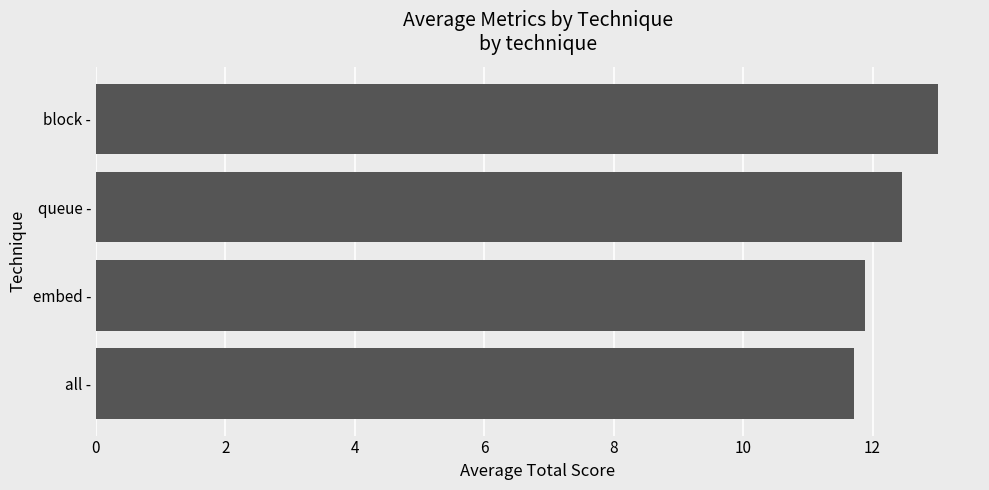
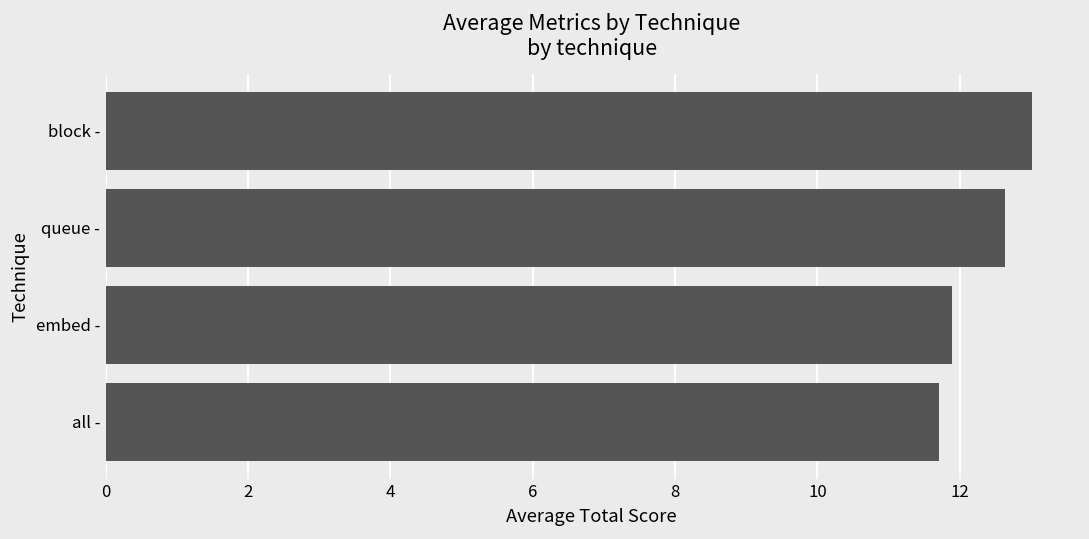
queue -: 12.5 -> 12.6
